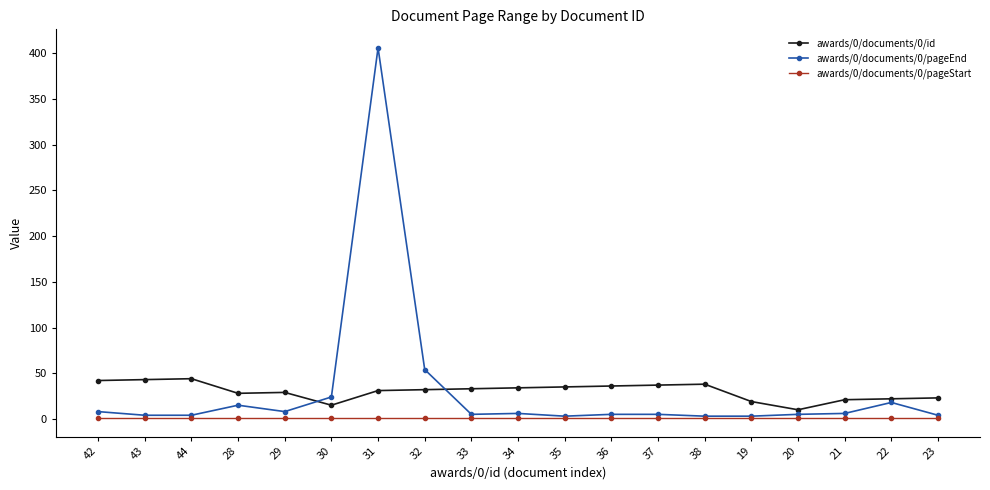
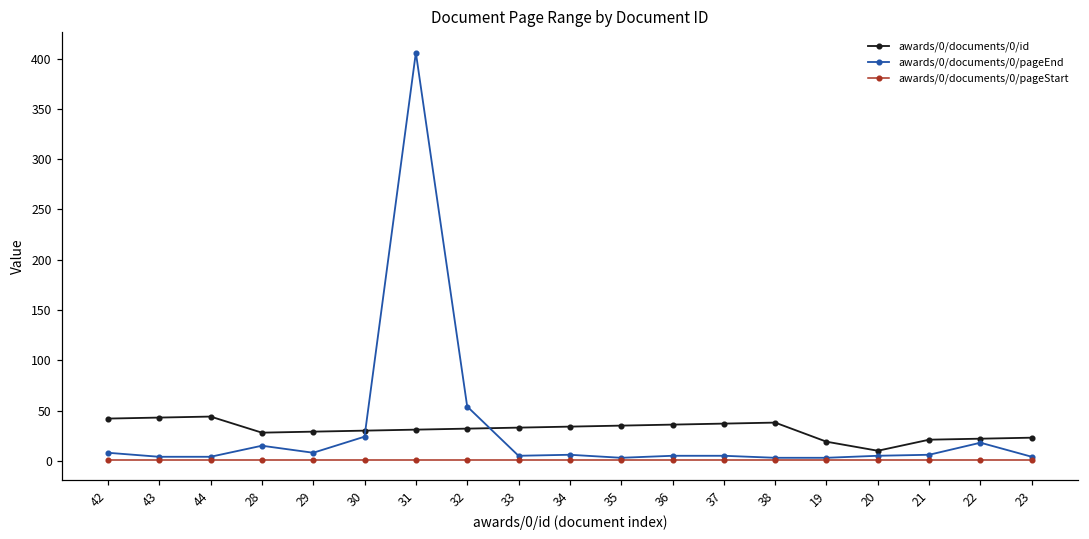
awards/0/documents/0/id, 30: 20 -> 30
